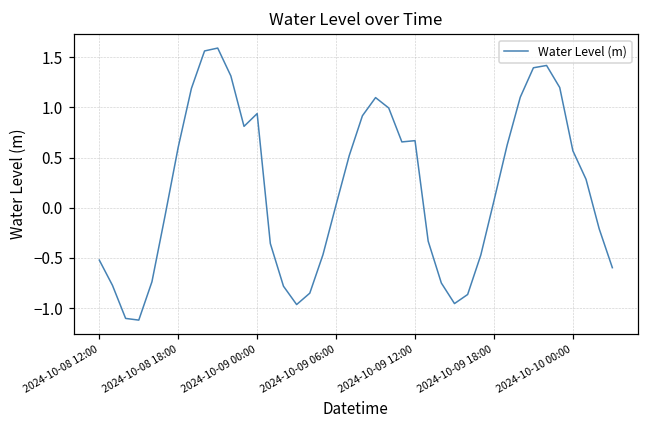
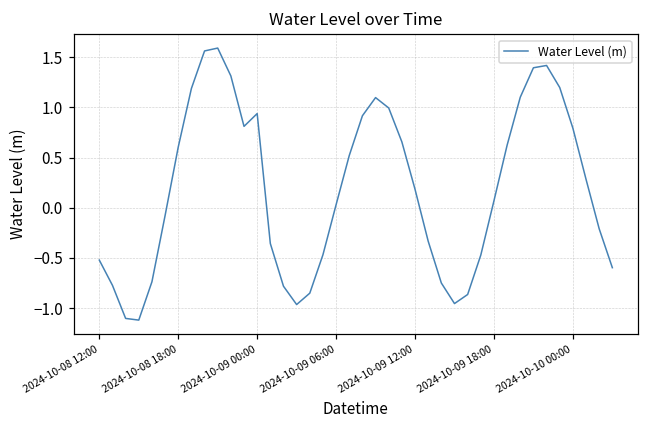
2024-10-09 12:00: 0.7 -> 0.2
2024-10-10 00:00: 0.6 -> 0.8
